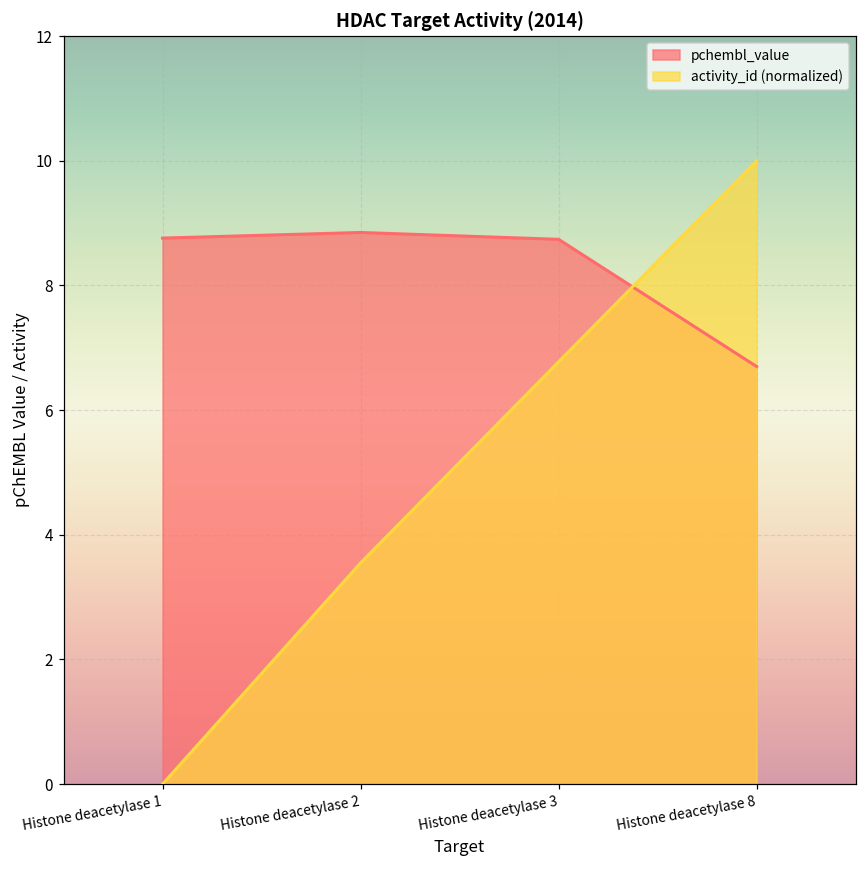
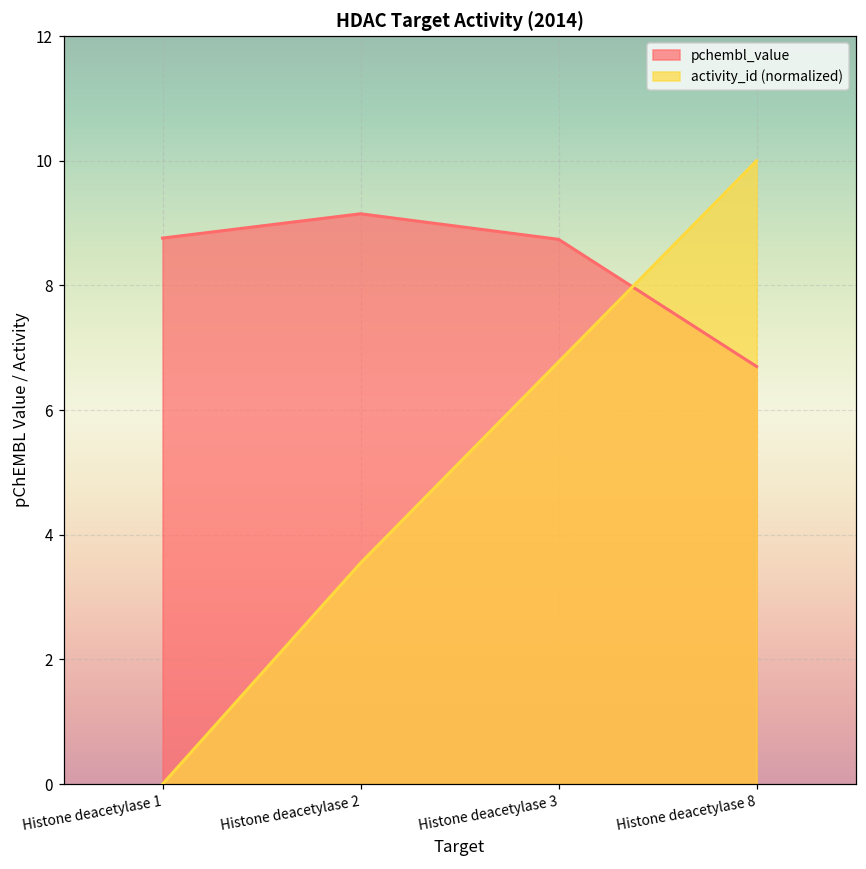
pchembl_value, Histone deacetylase 2: 8.9 -> 9.2
